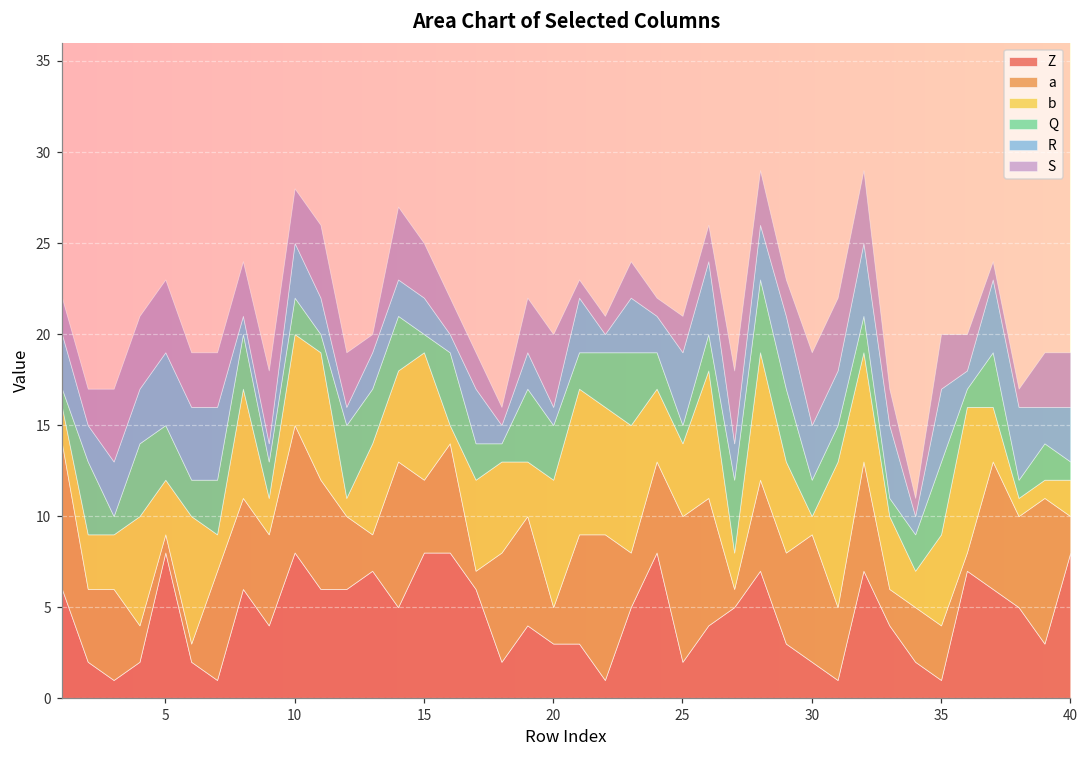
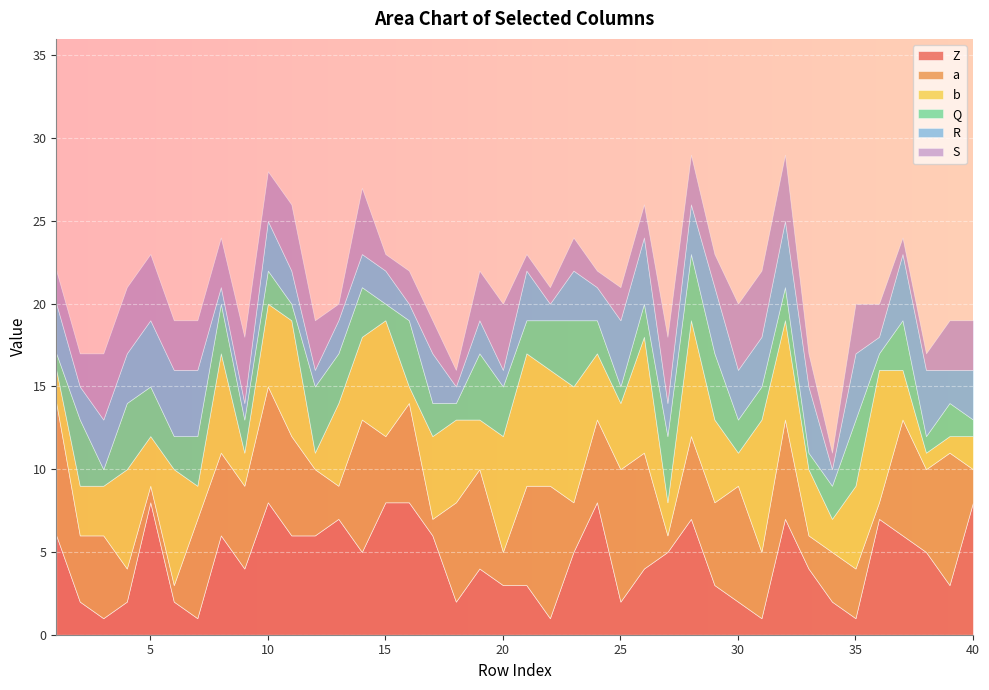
S, 15: 3 -> 1
b, 30: 1 -> 2
